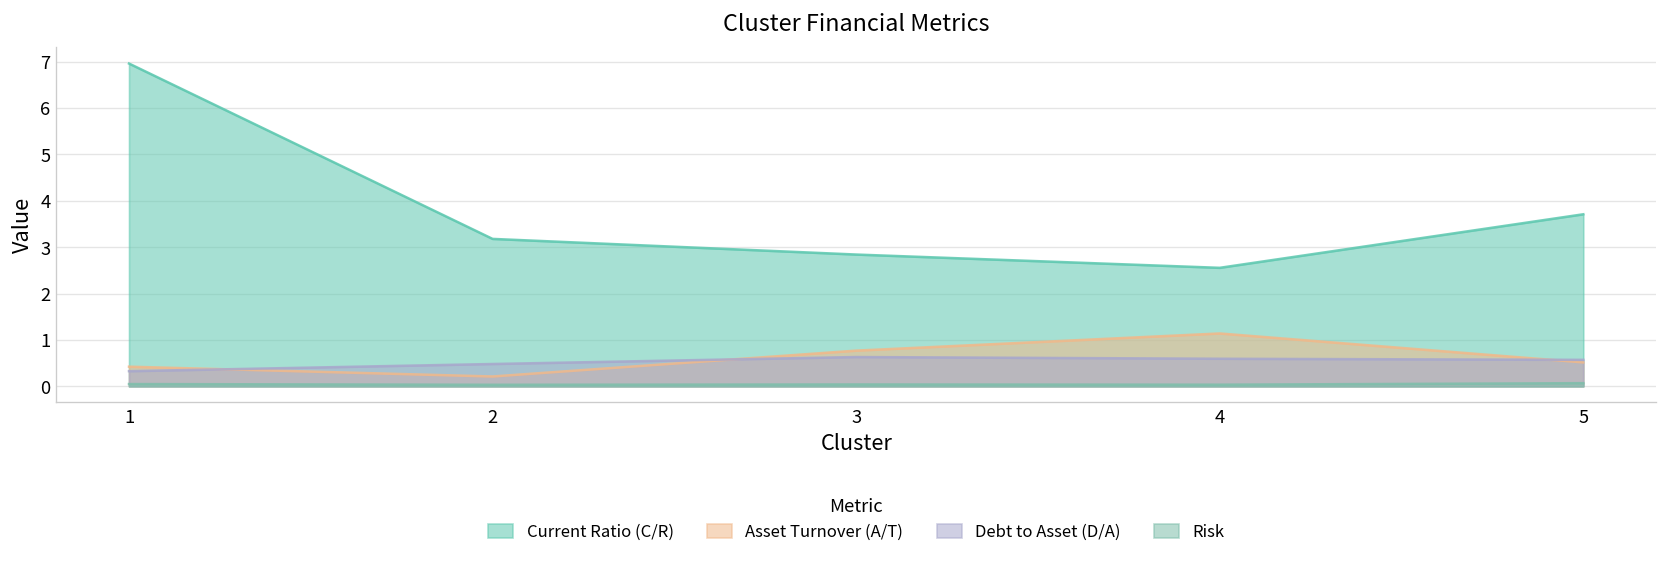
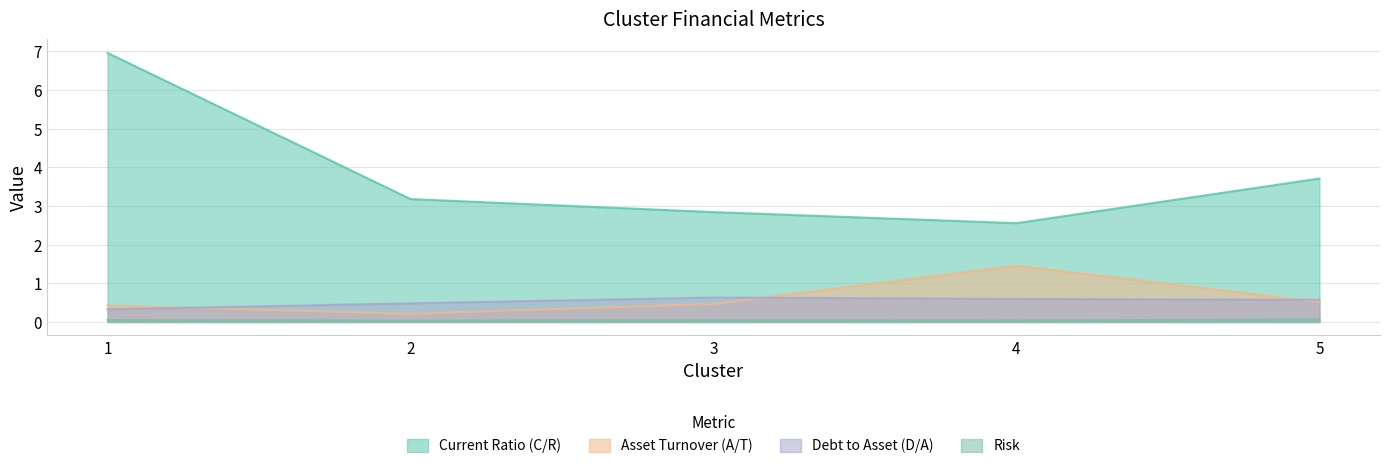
Asset Turnover (A/T), 3: 0.8 -> 0.5
Asset Turnover (A/T), 4: 1.1 -> 1.5
